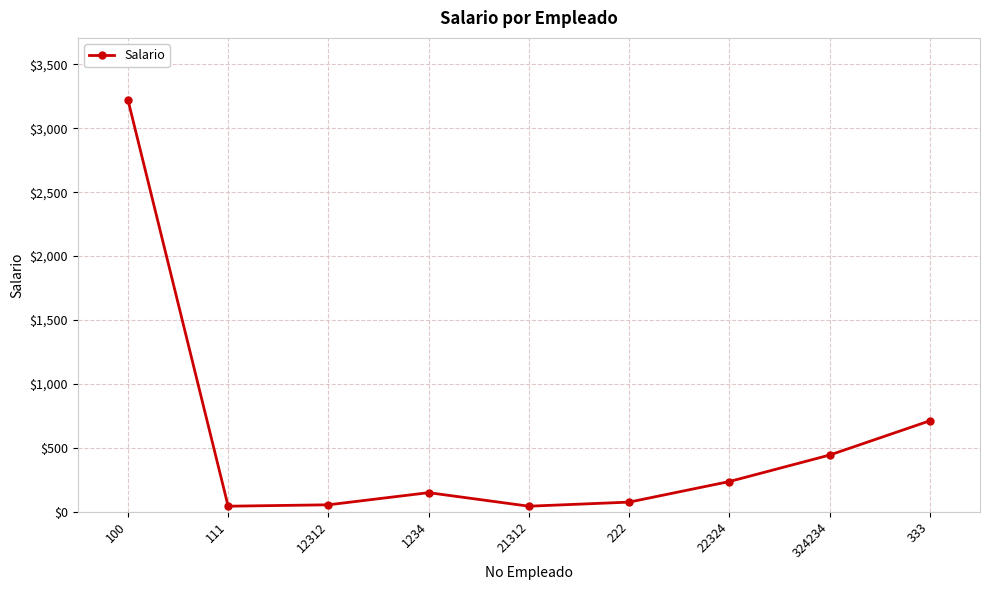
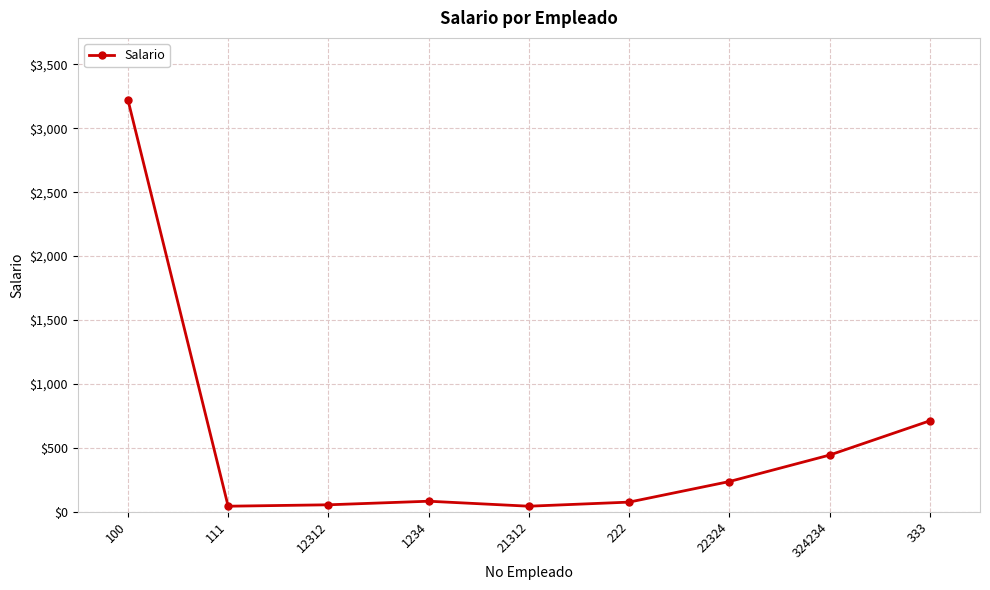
1234: $150 -> $80
